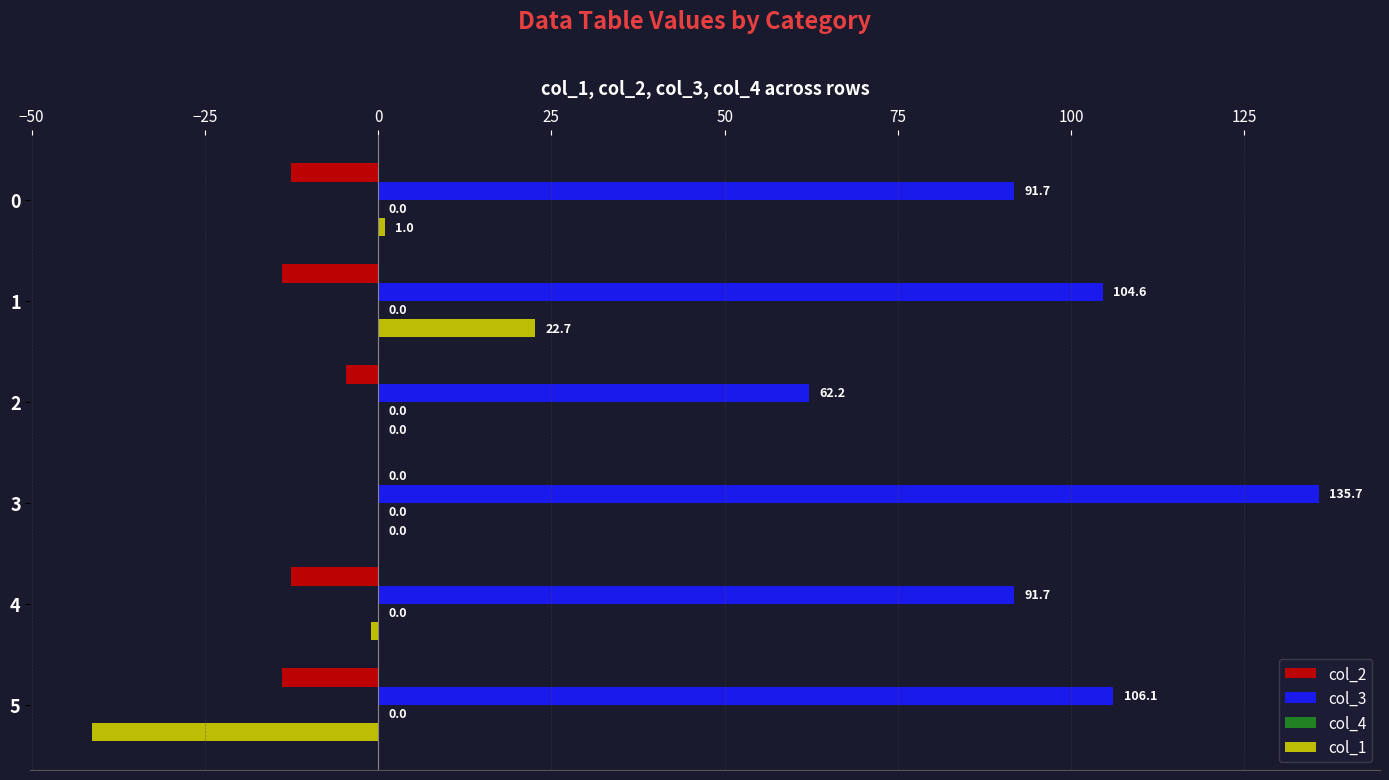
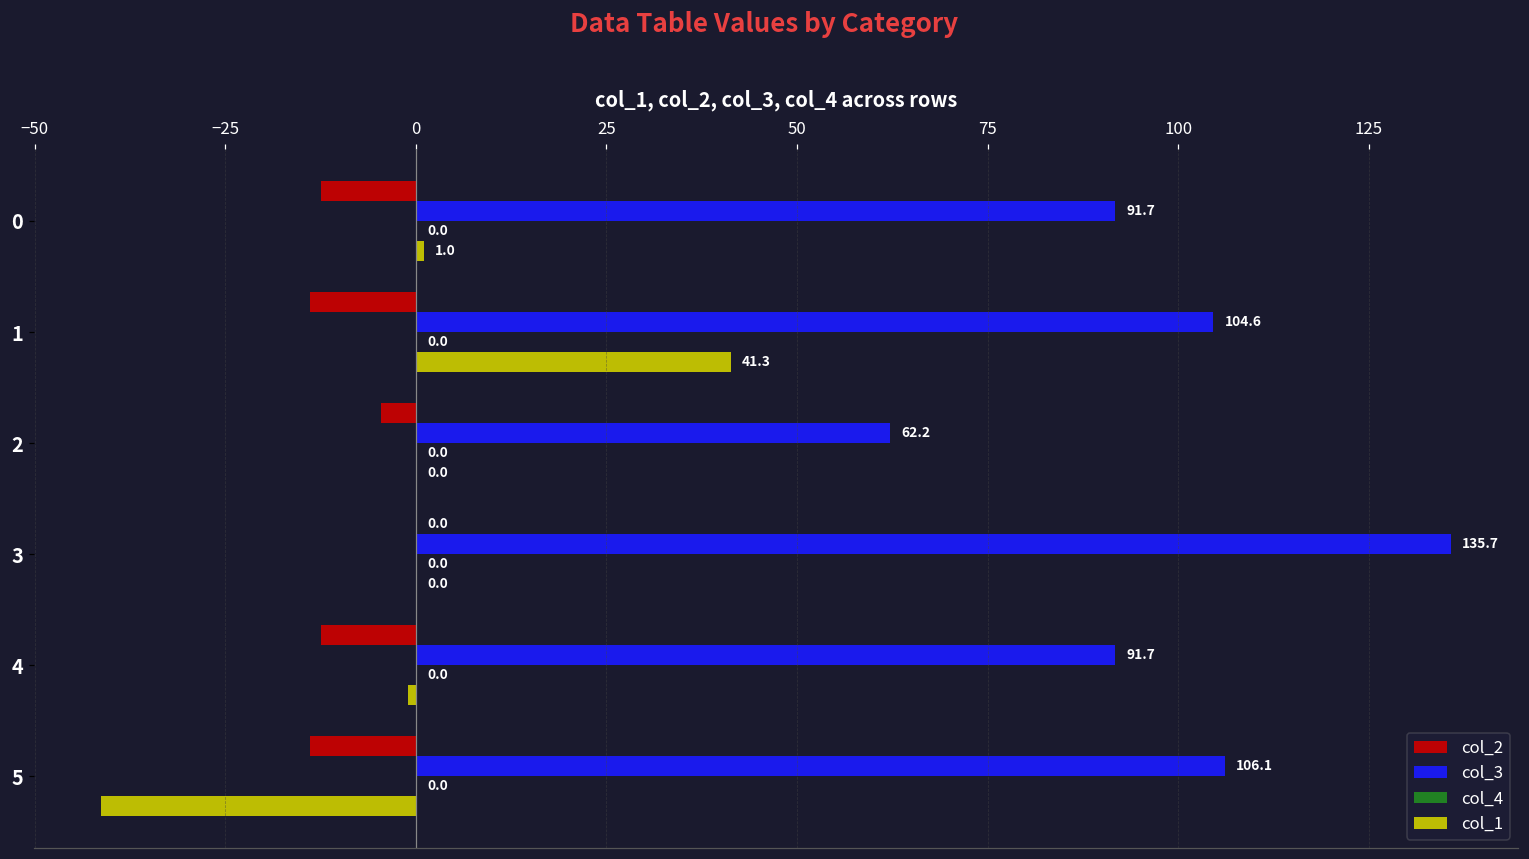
col_1, 1: 22.7 -> 41.3
